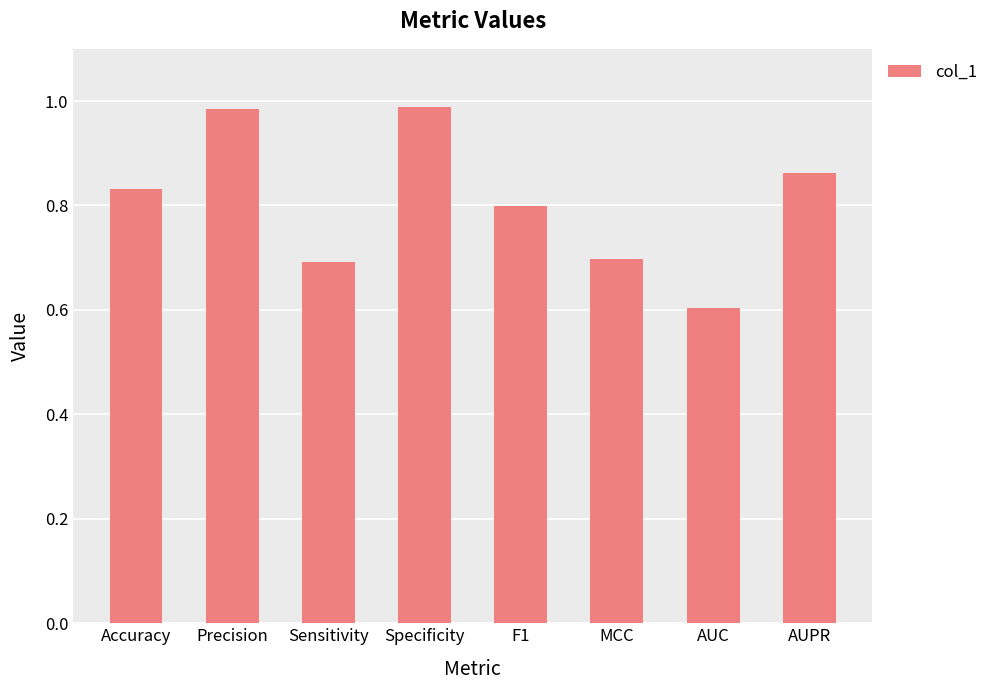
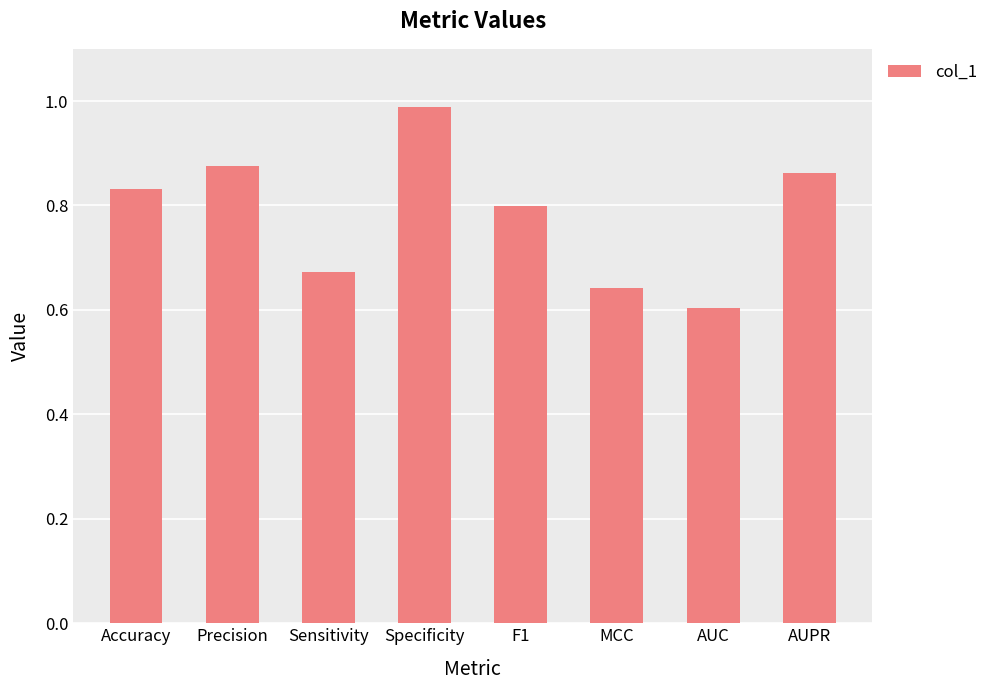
Precision: 0.98 -> 0.88
Sensitivity: 0.69 -> 0.67
MCC: 0.70 -> 0.64
